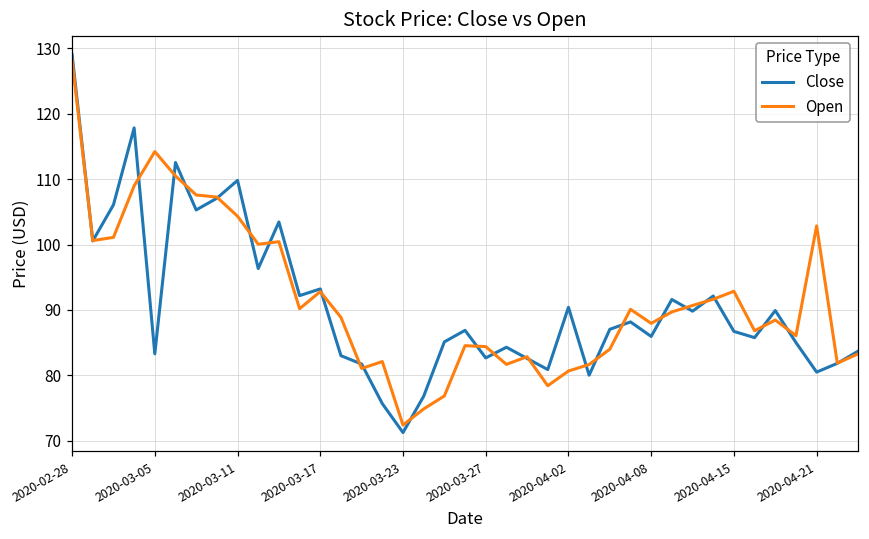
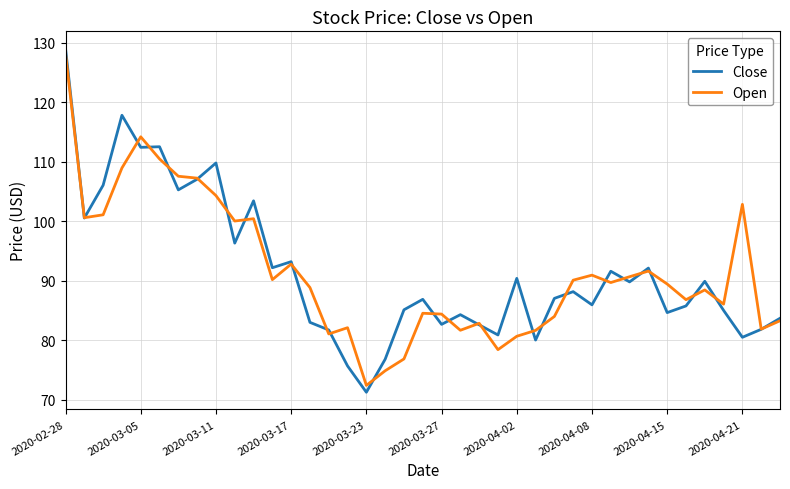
Close, 2020-03-05: 83 -> 112
Open, 2020-04-08: 88 -> 91
Close, 2020-04-15: 87 -> 85
Open, 2020-04-15: 93 -> 89
